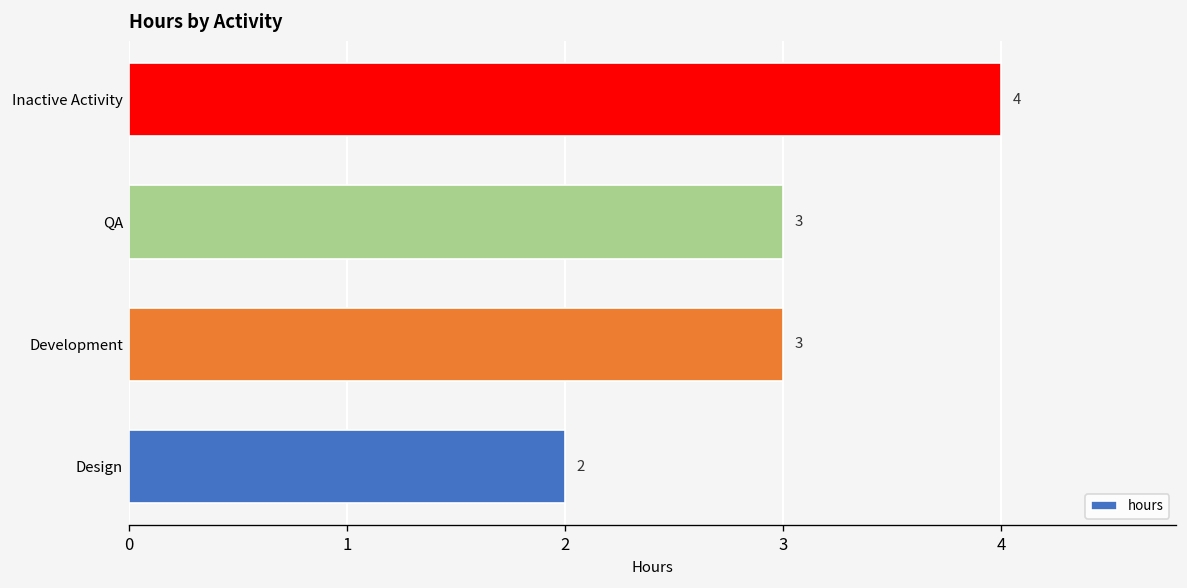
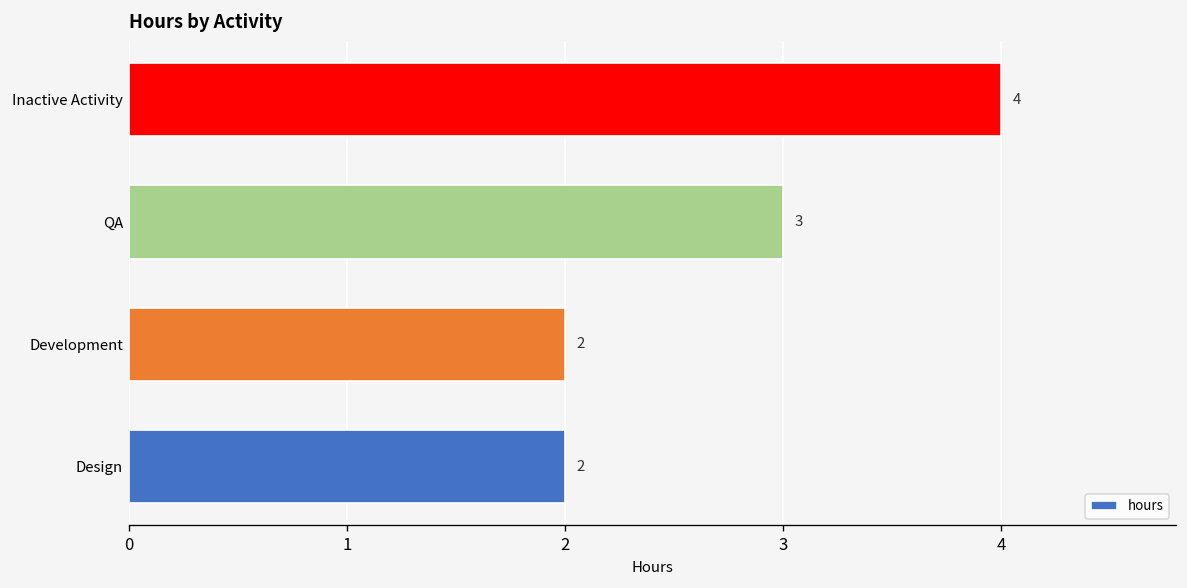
Development: 3 -> 2
